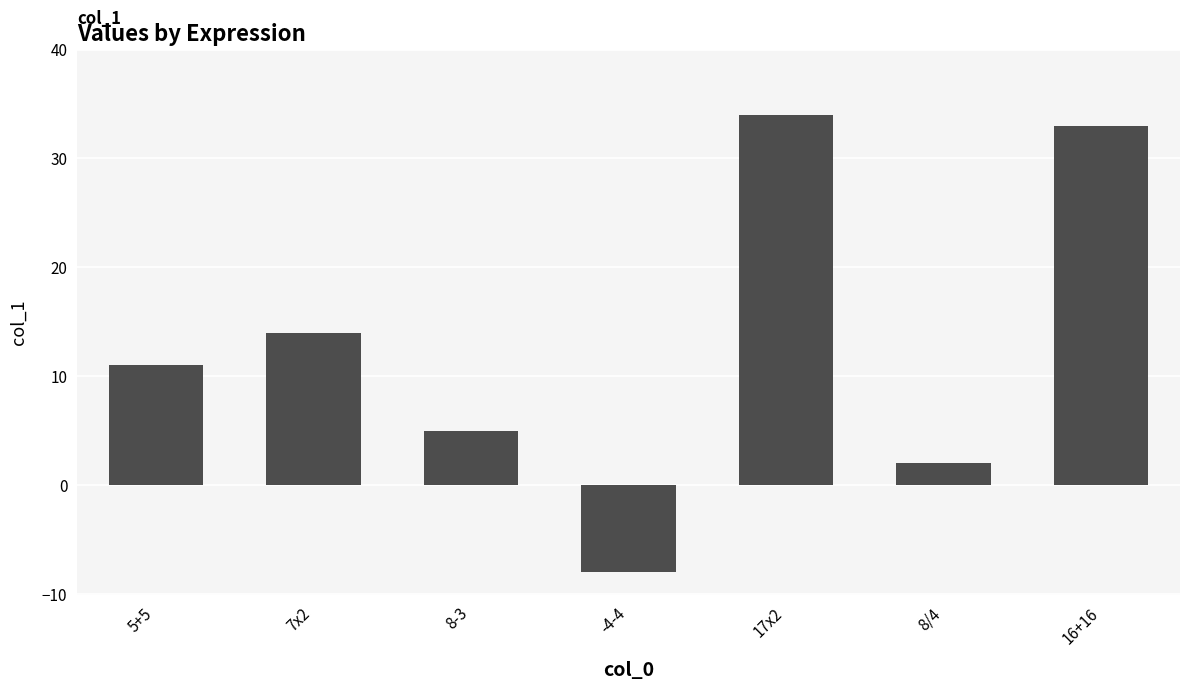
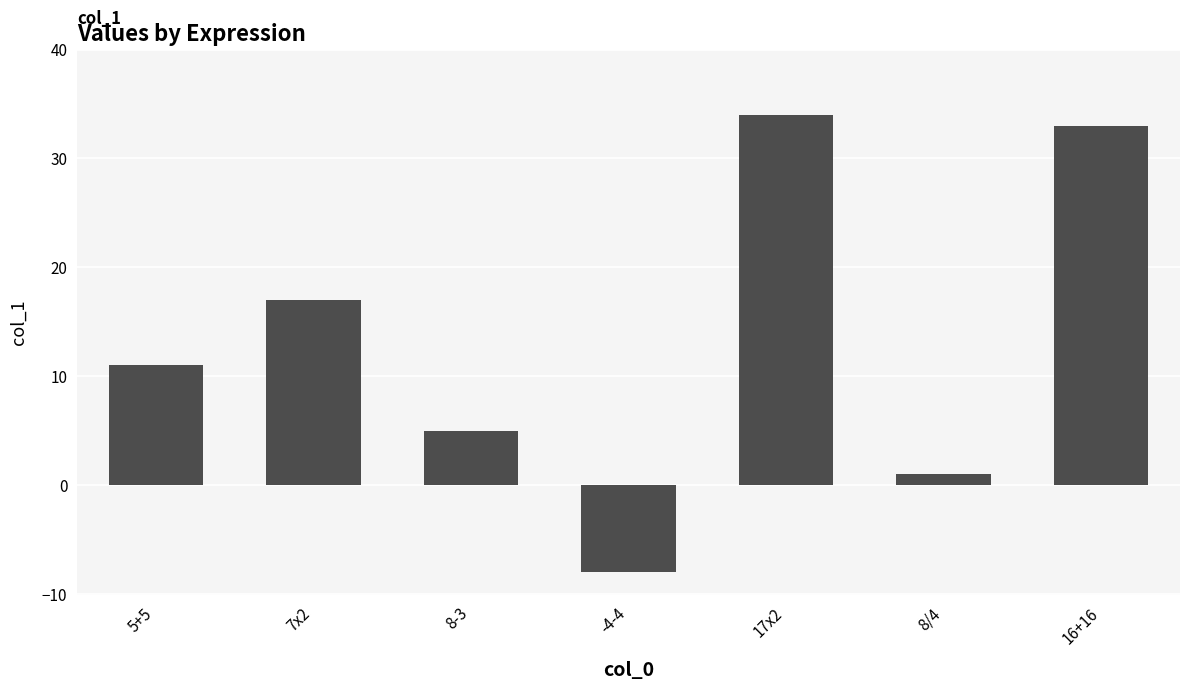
7x2: 14 -> 17
8/4: 2 -> 1
